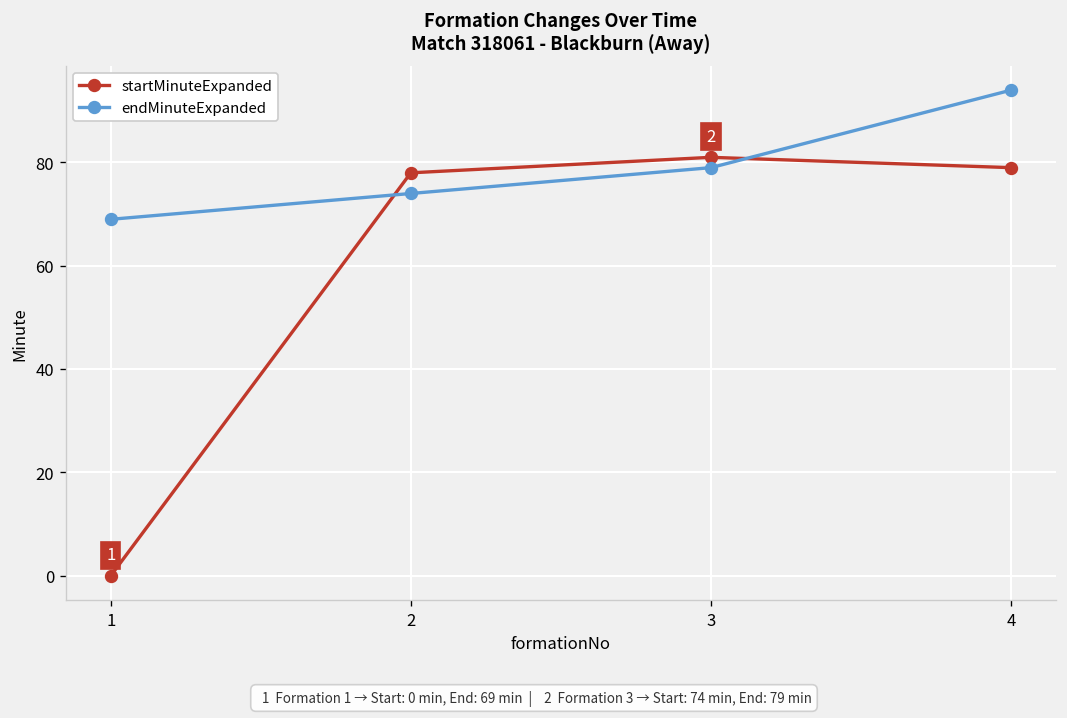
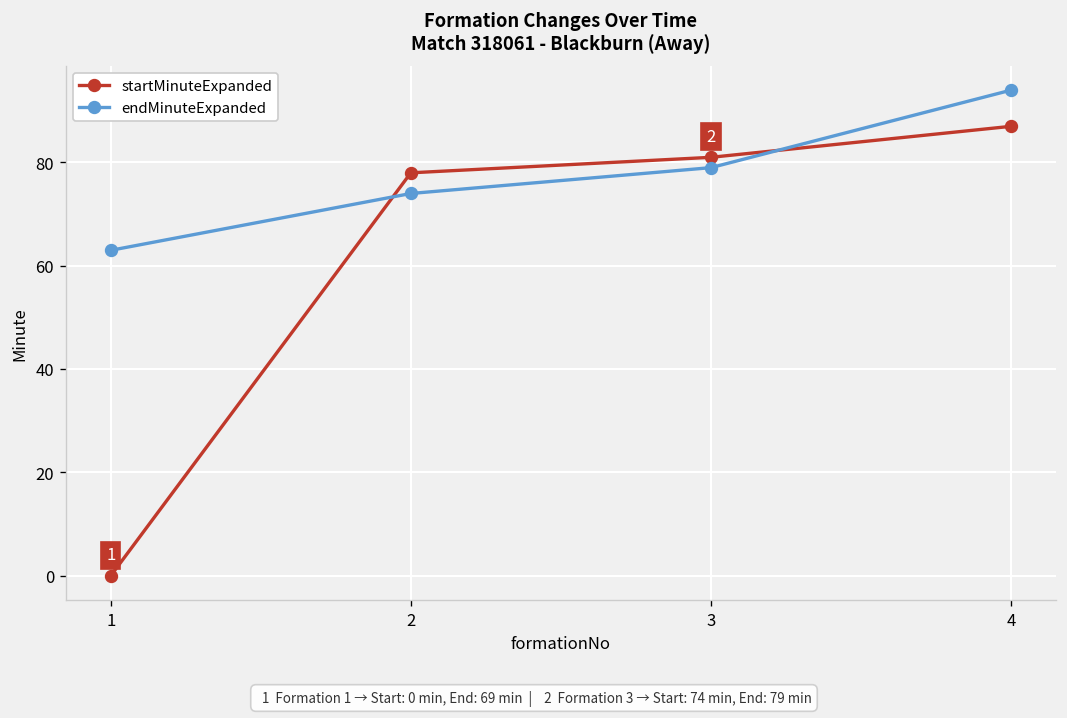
endMinuteExpanded, 1: 69 -> 63
startMinuteExpanded, 4: 79 -> 87
